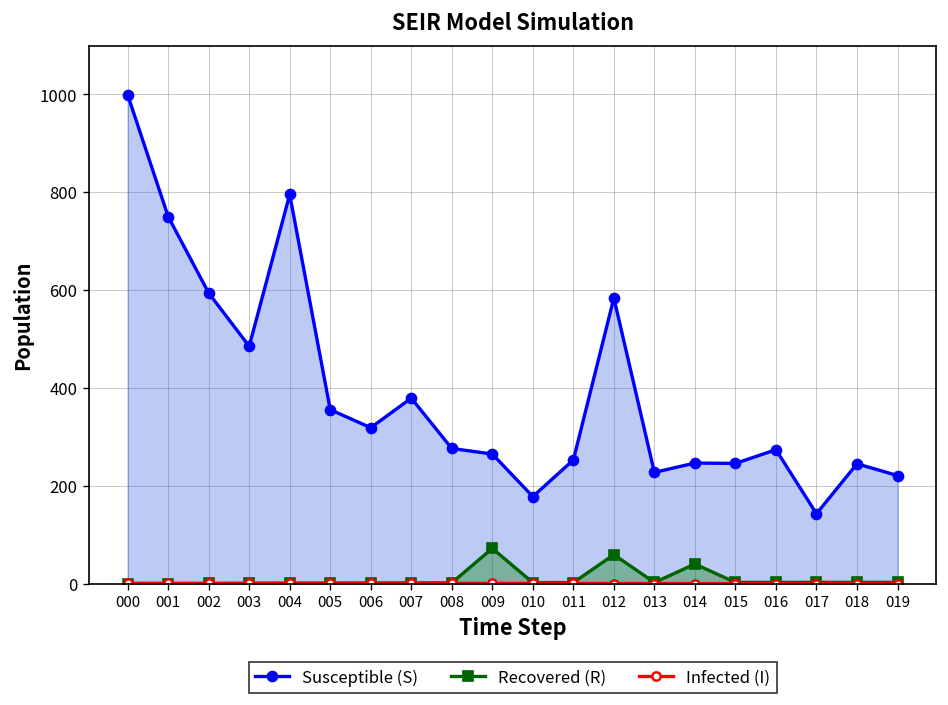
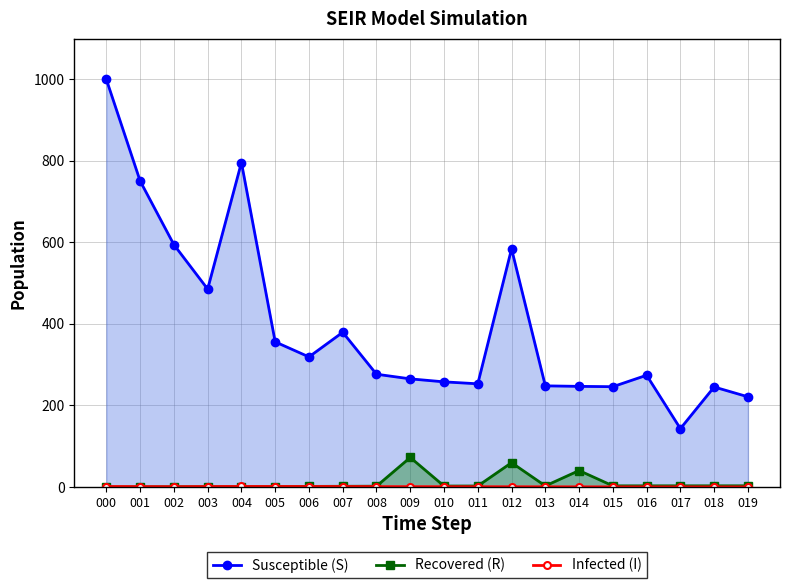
Susceptible (S), 010: 180 -> 260
Susceptible (S), 013: 230 -> 250
